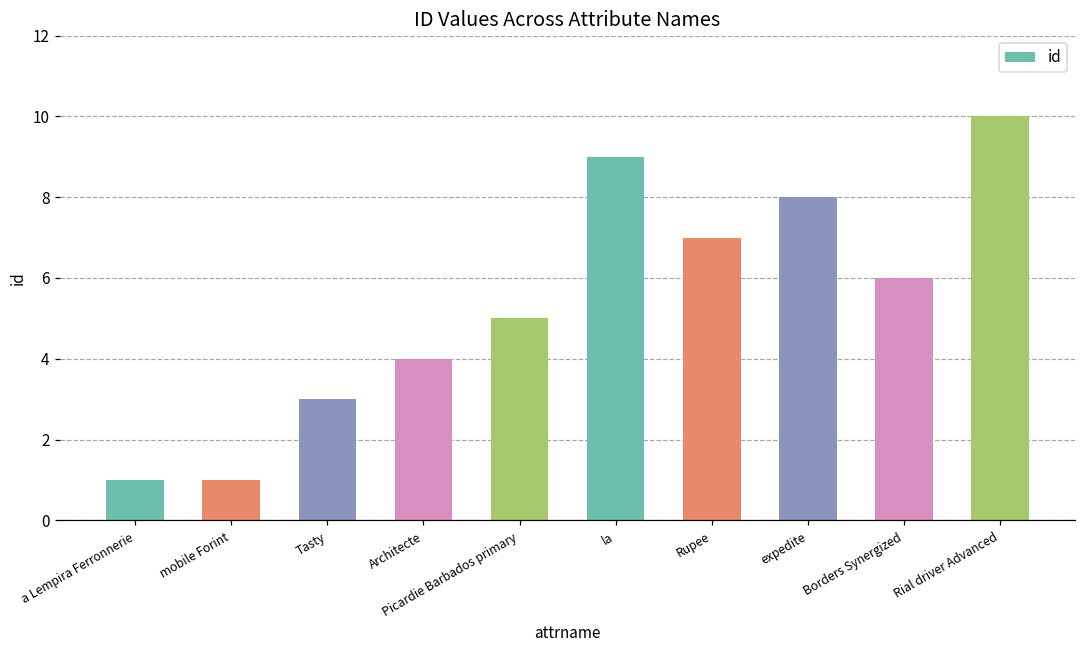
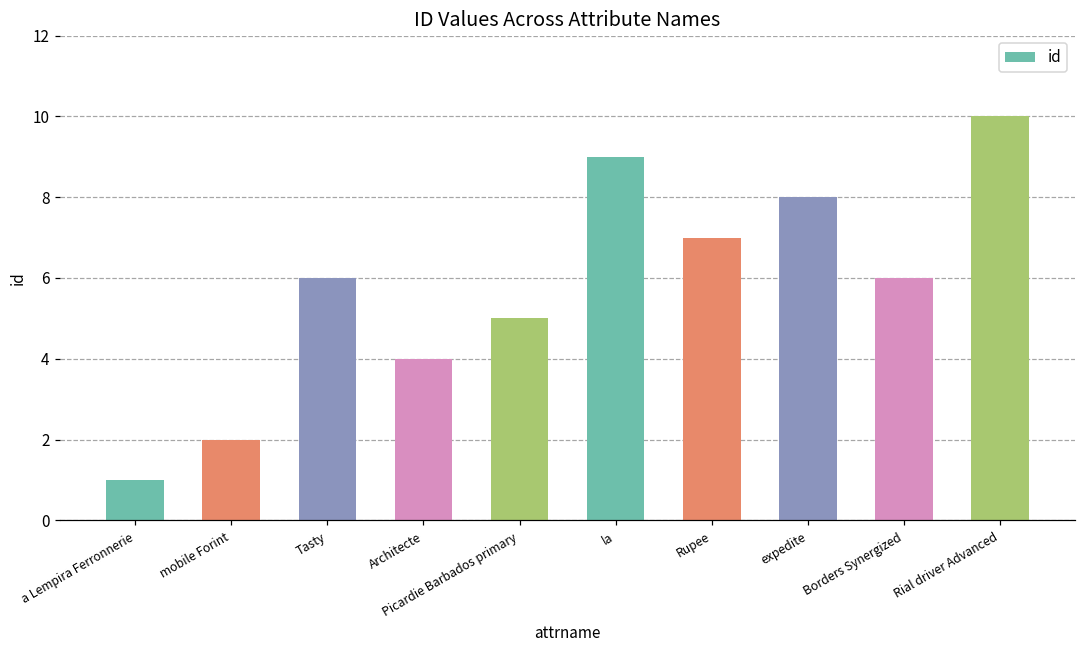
mobile Forint: 1 -> 2
Tasty: 3 -> 6
